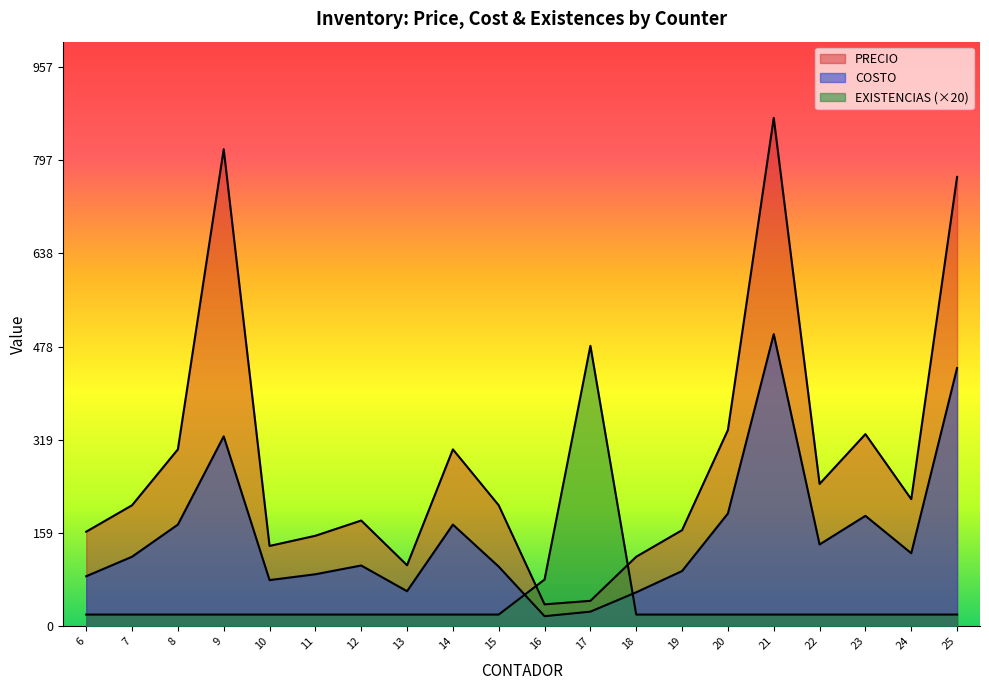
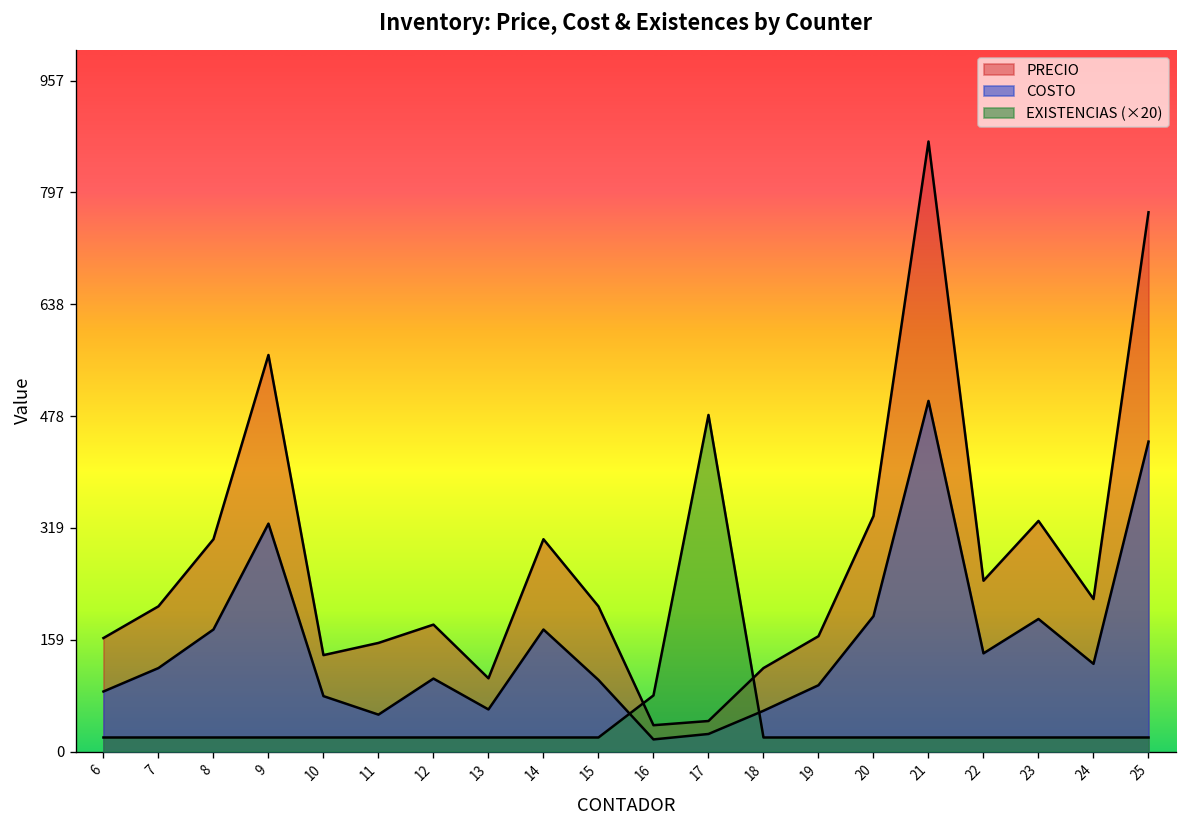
PRECIO, 9: 820 -> 570
COSTO, 11: 90 -> 50
